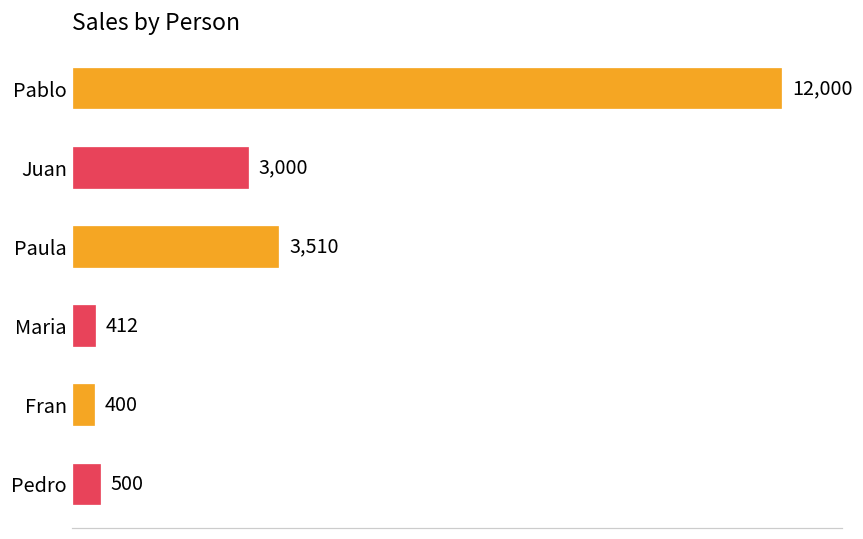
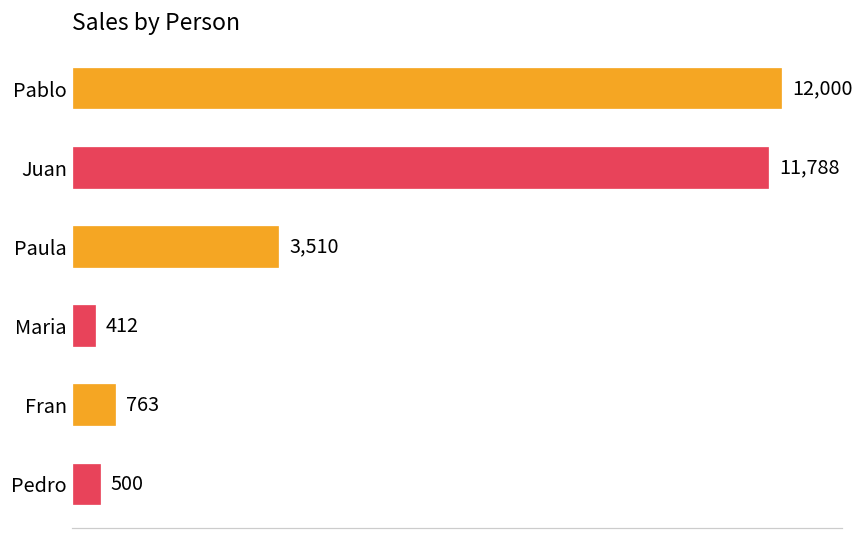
Juan: 3,000 -> 11,788
Fran: 400 -> 763
